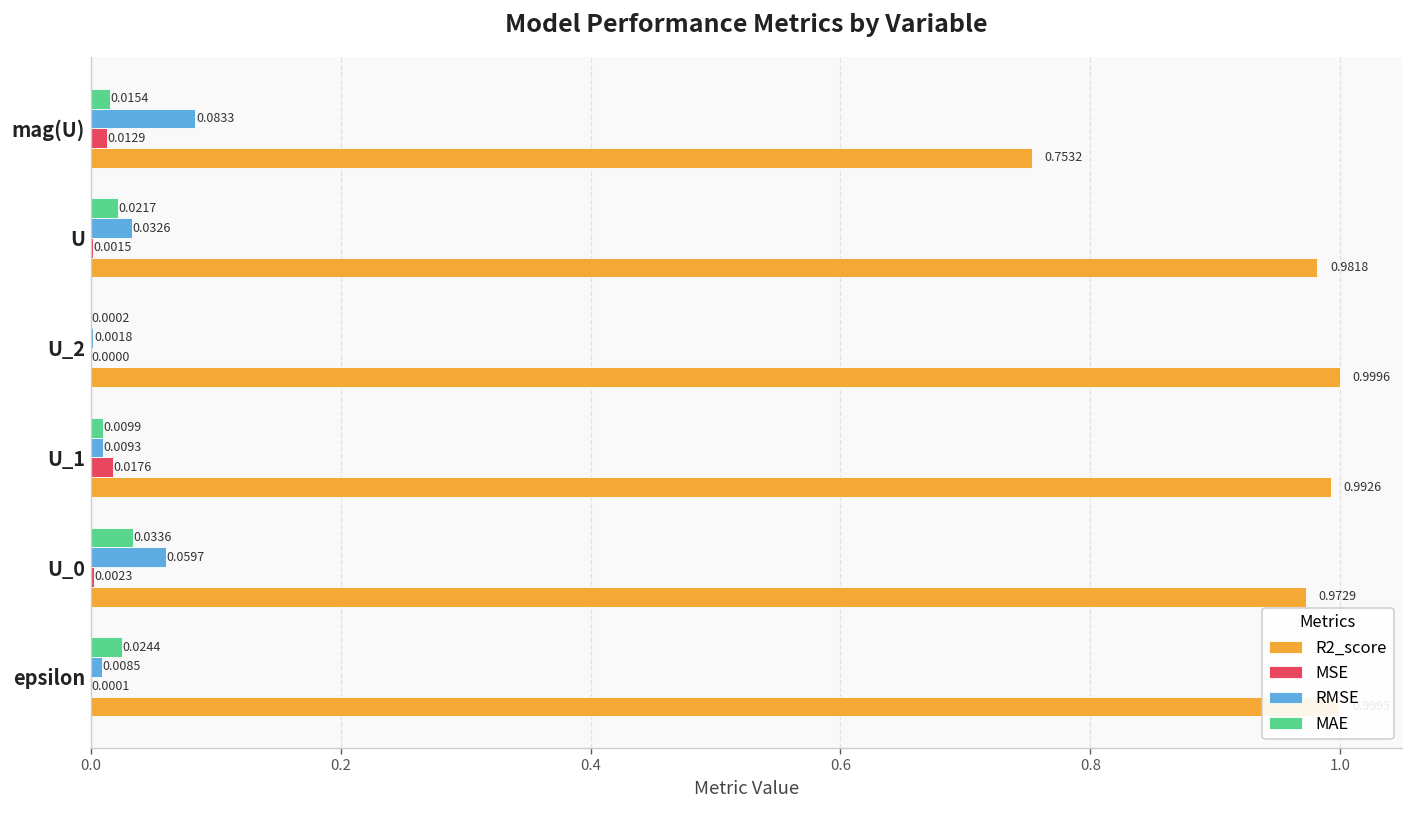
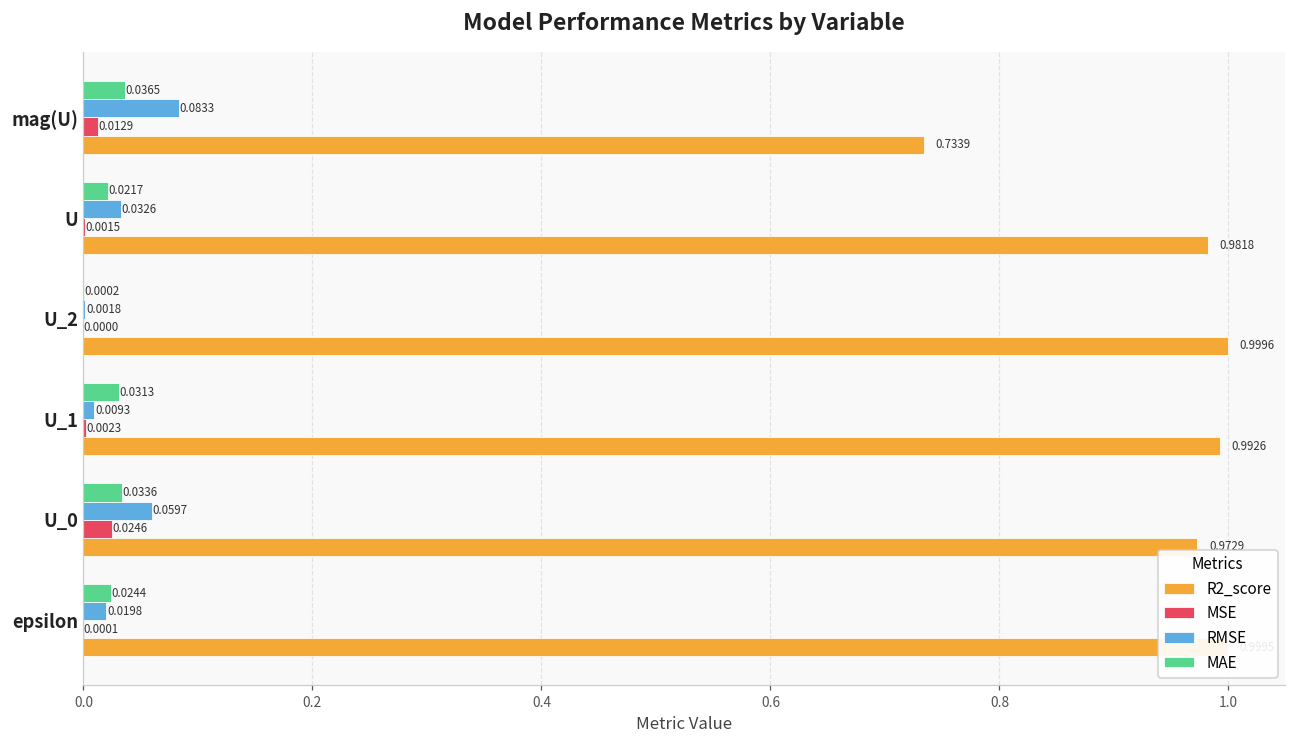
MAE, mag(U): 0.0154 -> 0.0365
R2_score, mag(U): 0.7532 -> 0.7339
MAE, U_1: 0.0099 -> 0.0313
MSE, U_1: 0.0176 -> 0.0023
MSE, U_0: 0.0023 -> 0.0246
RMSE, epsilon: 0.0085 -> 0.0198
